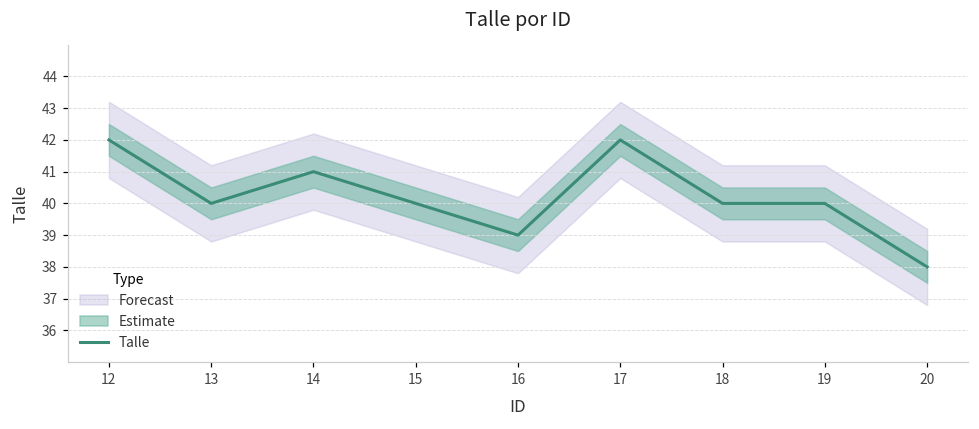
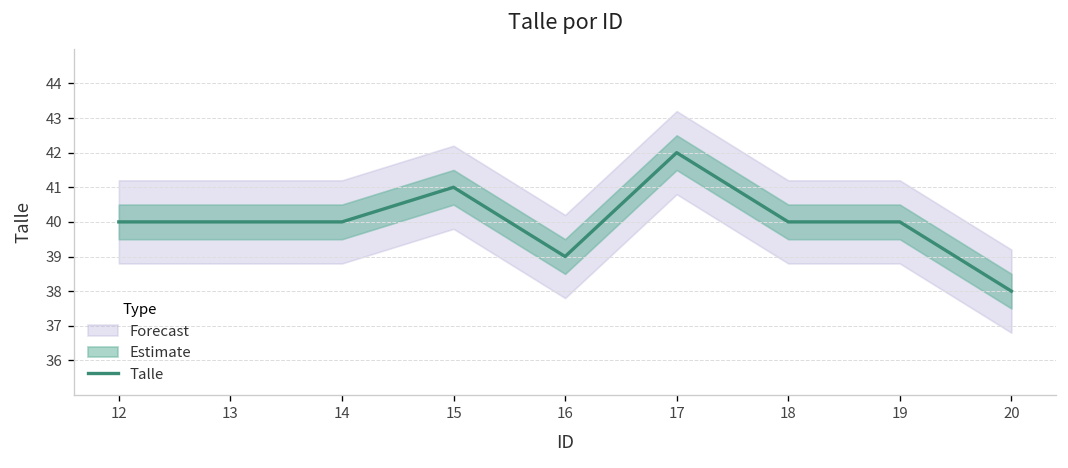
Talle, 12: 42 -> 40
Talle, 14: 41 -> 40
Talle, 15: 40 -> 41
